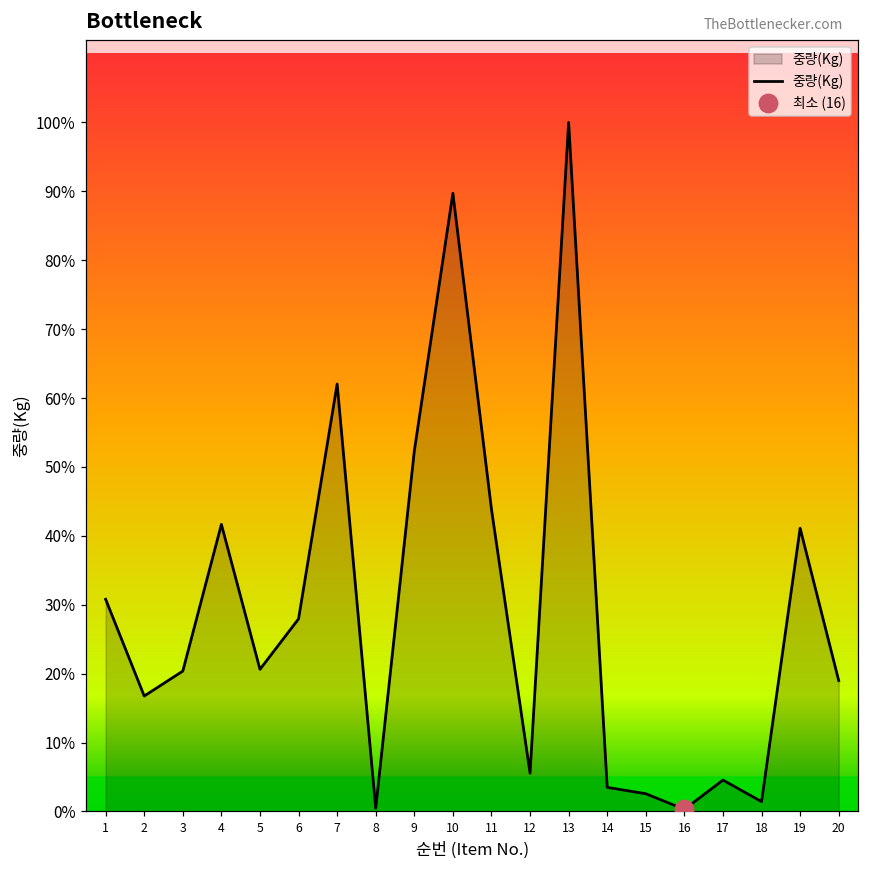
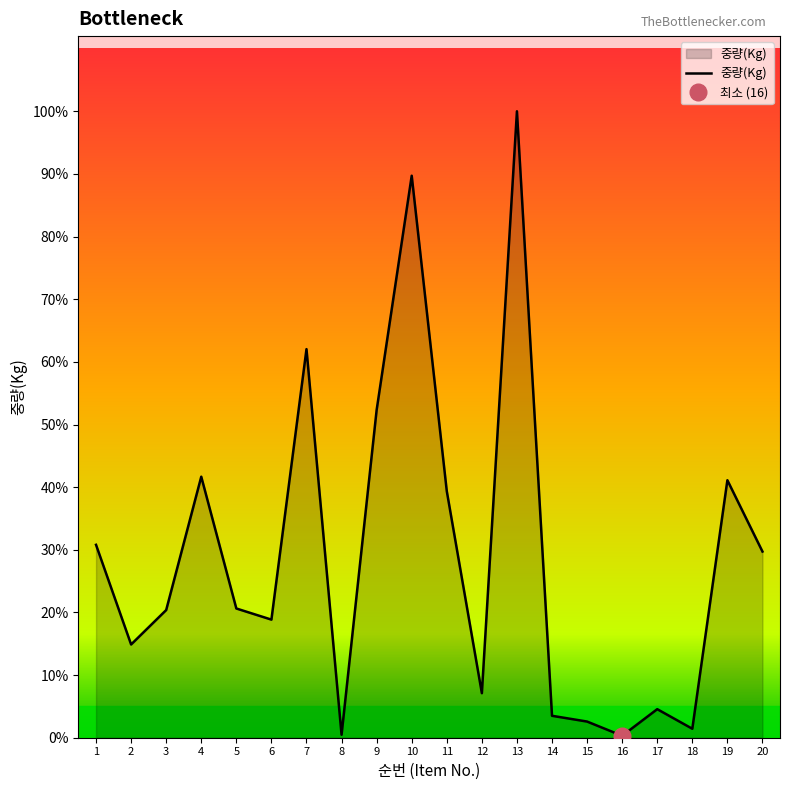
중량(Kg), 2: 17% -> 15%
중량(Kg), 6: 28% -> 19%
중량(Kg), 11: 44% -> 39%
중량(Kg), 12: 6% -> 7%
중량(Kg), 20: 19% -> 30%
